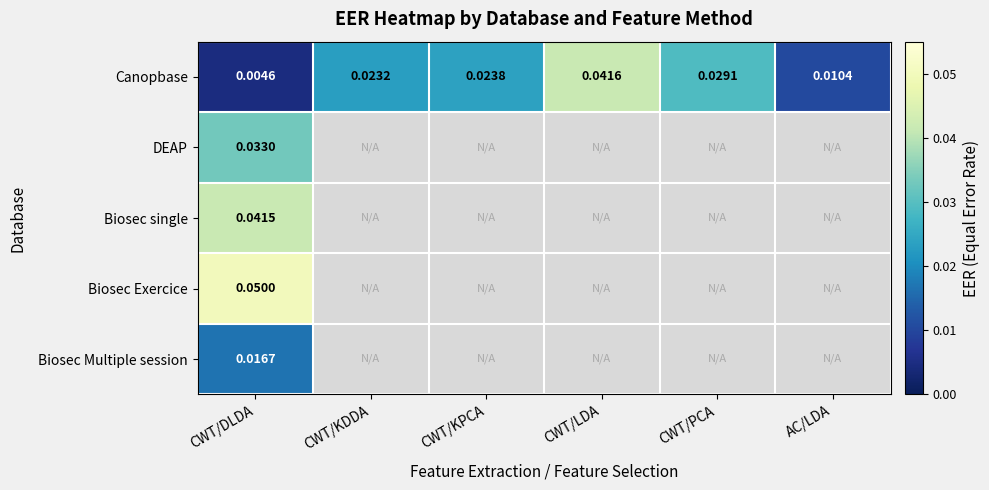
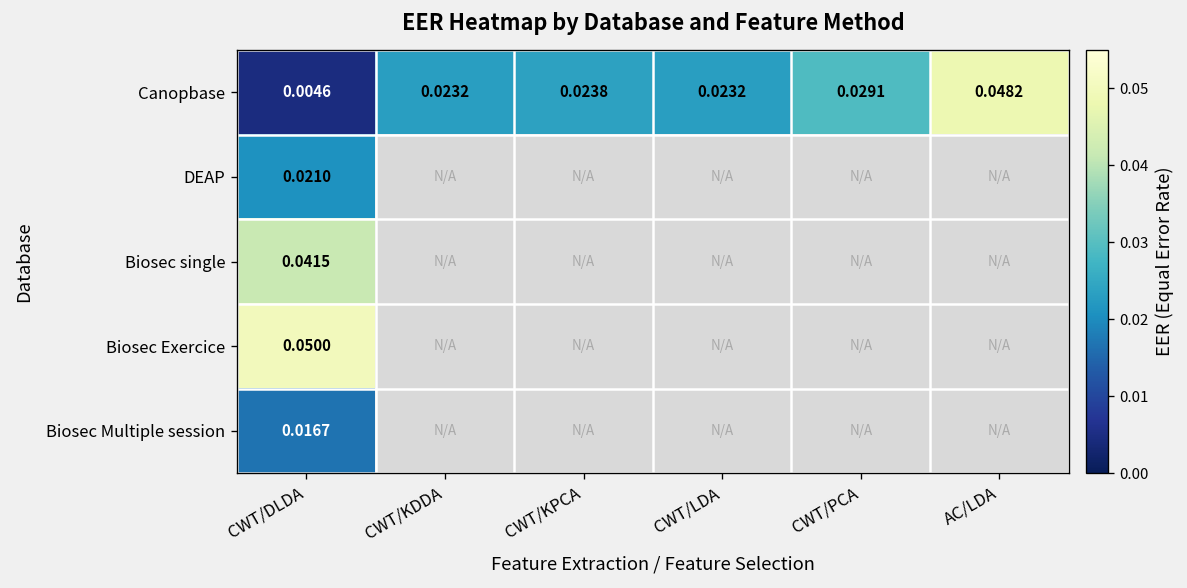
Canopbase, CWT/LDA: 0.0416 -> 0.0232
Canopbase, AC/LDA: 0.0104 -> 0.0482
DEAP, CWT/DLDA: 0.0330 -> 0.0210
